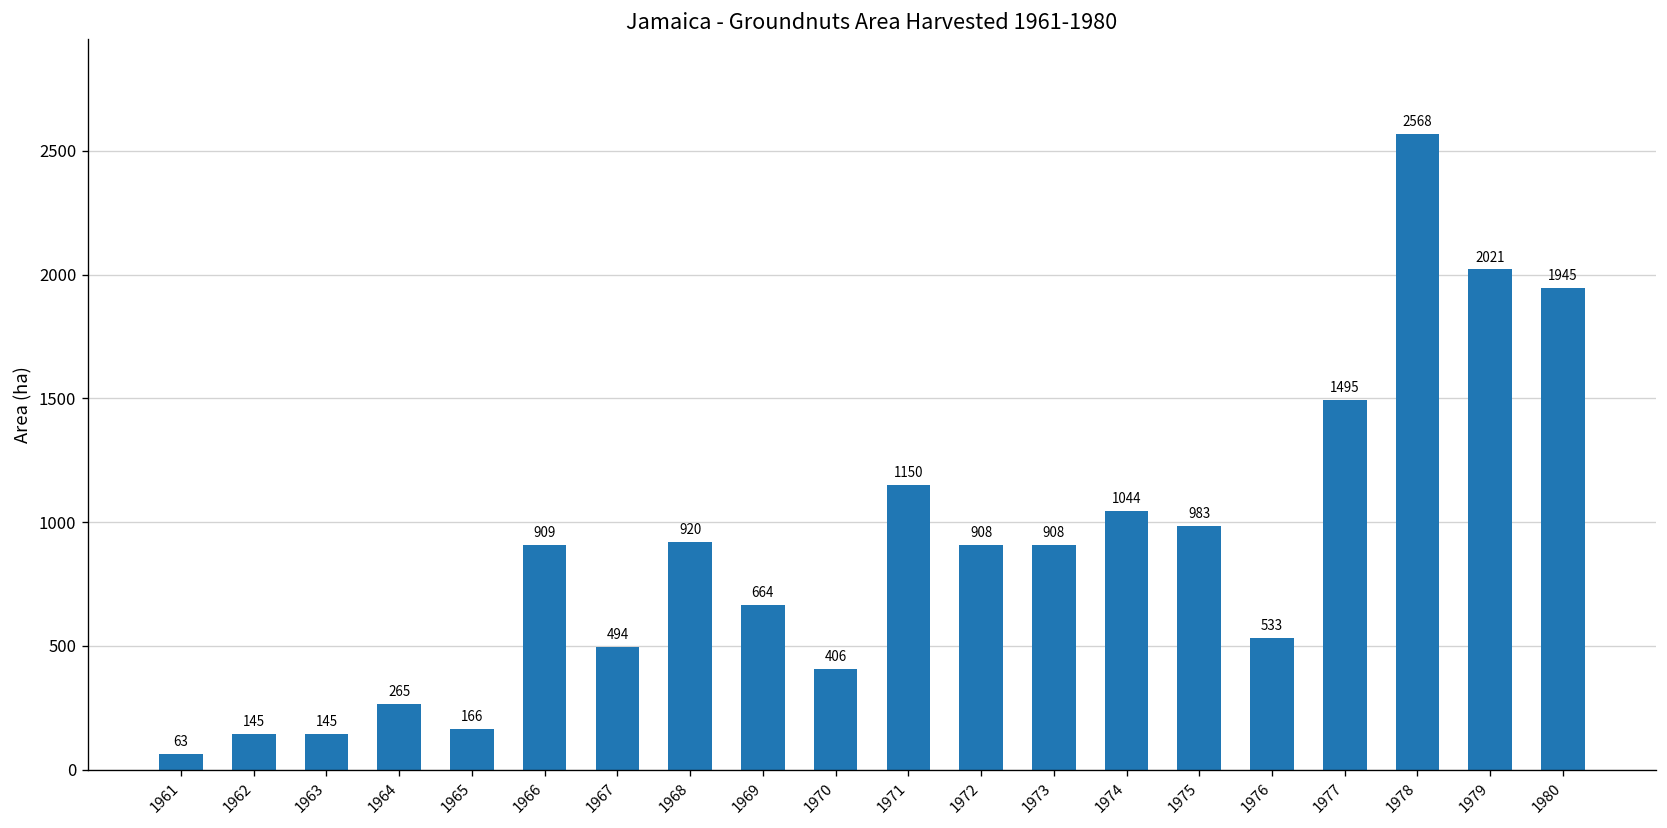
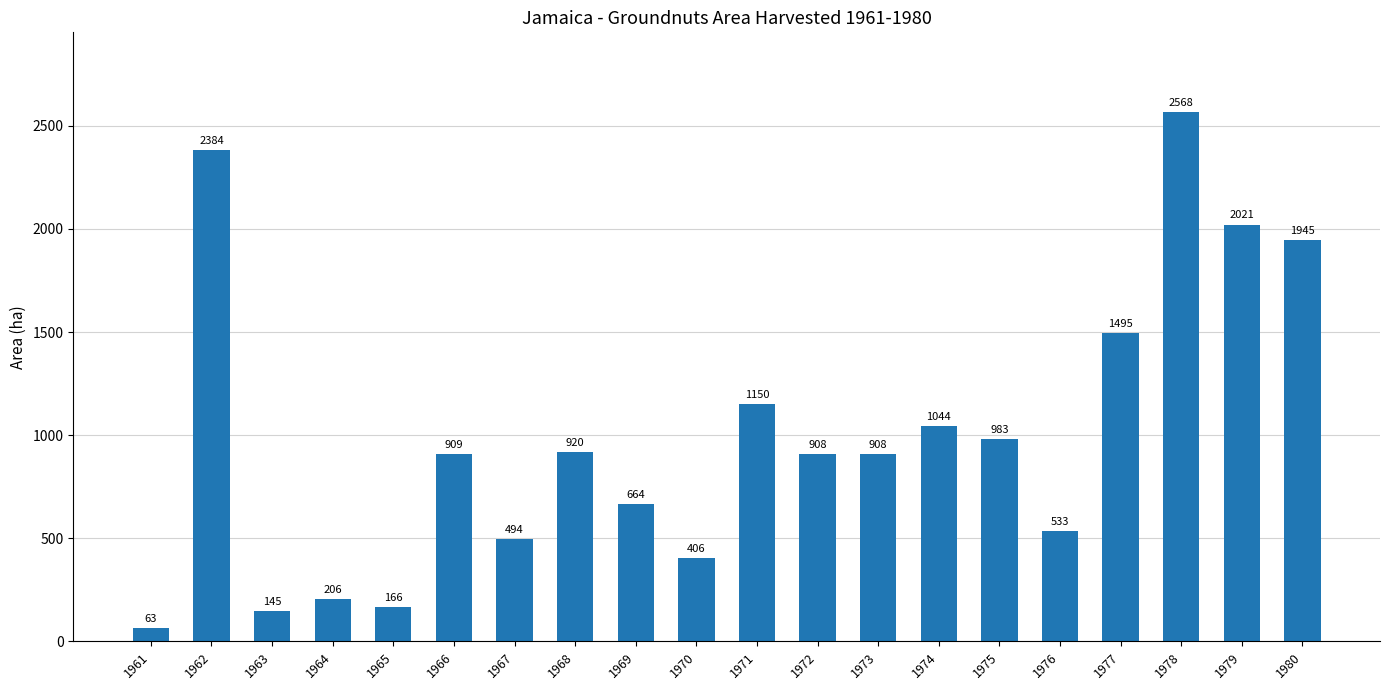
1962: 145 -> 2384
1964: 265 -> 206
